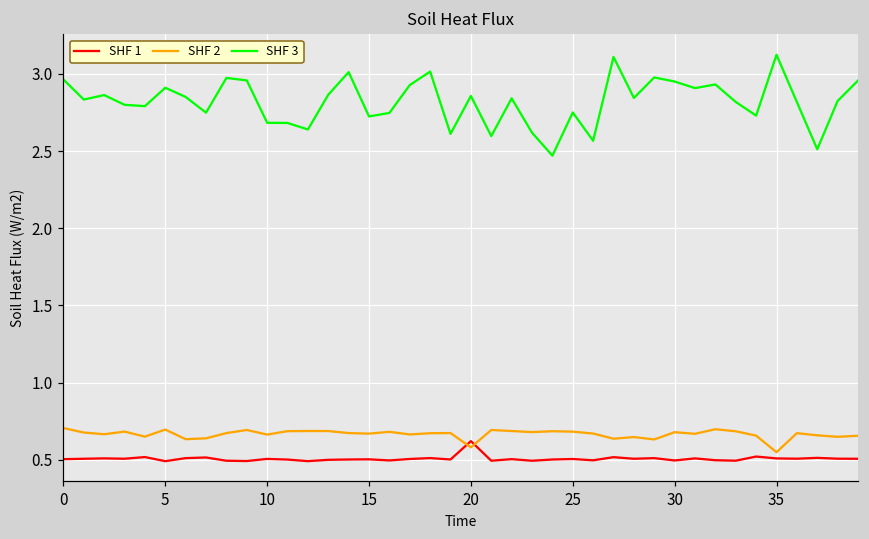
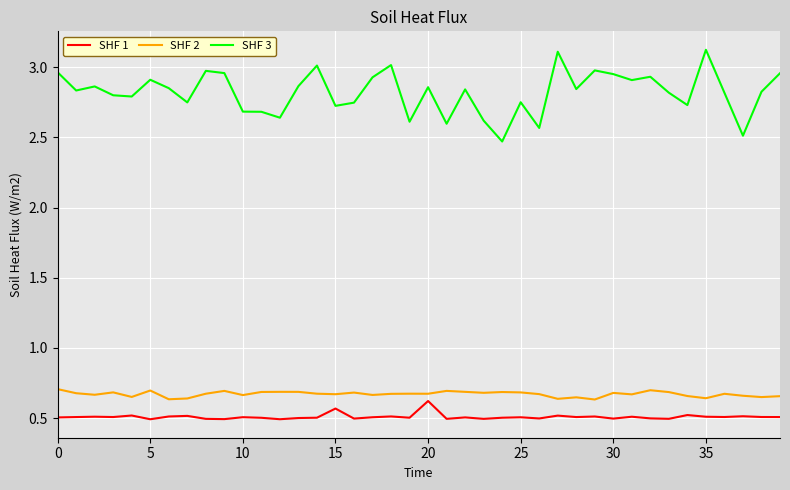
SHF 1, 15: 0.50 -> 0.57
SHF 2, 20: 0.58 -> 0.67
SHF 2, 35: 0.55 -> 0.64
